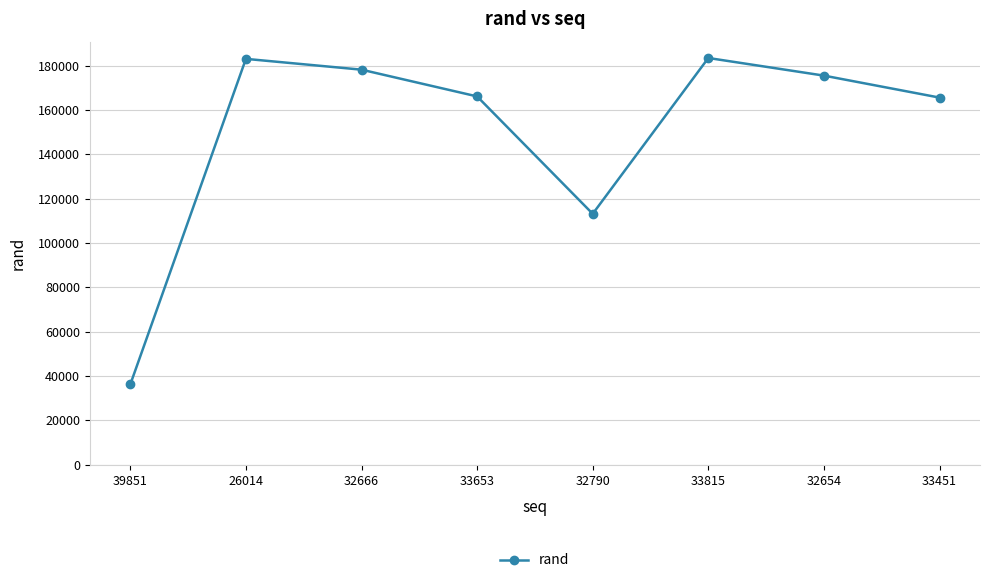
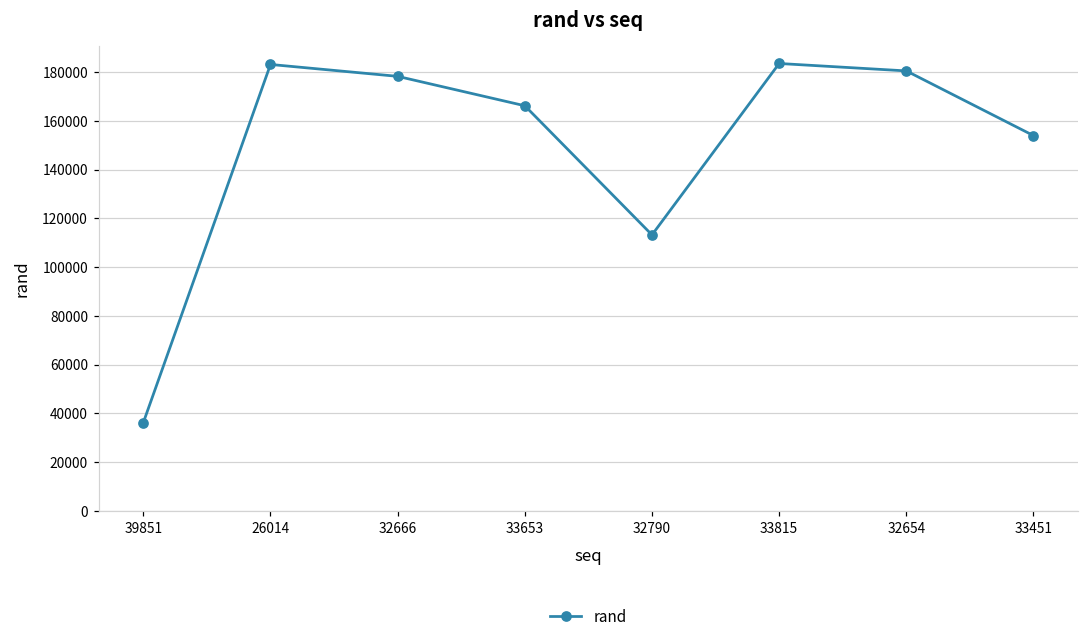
32654: 176000 -> 180000
33451: 166000 -> 154000
